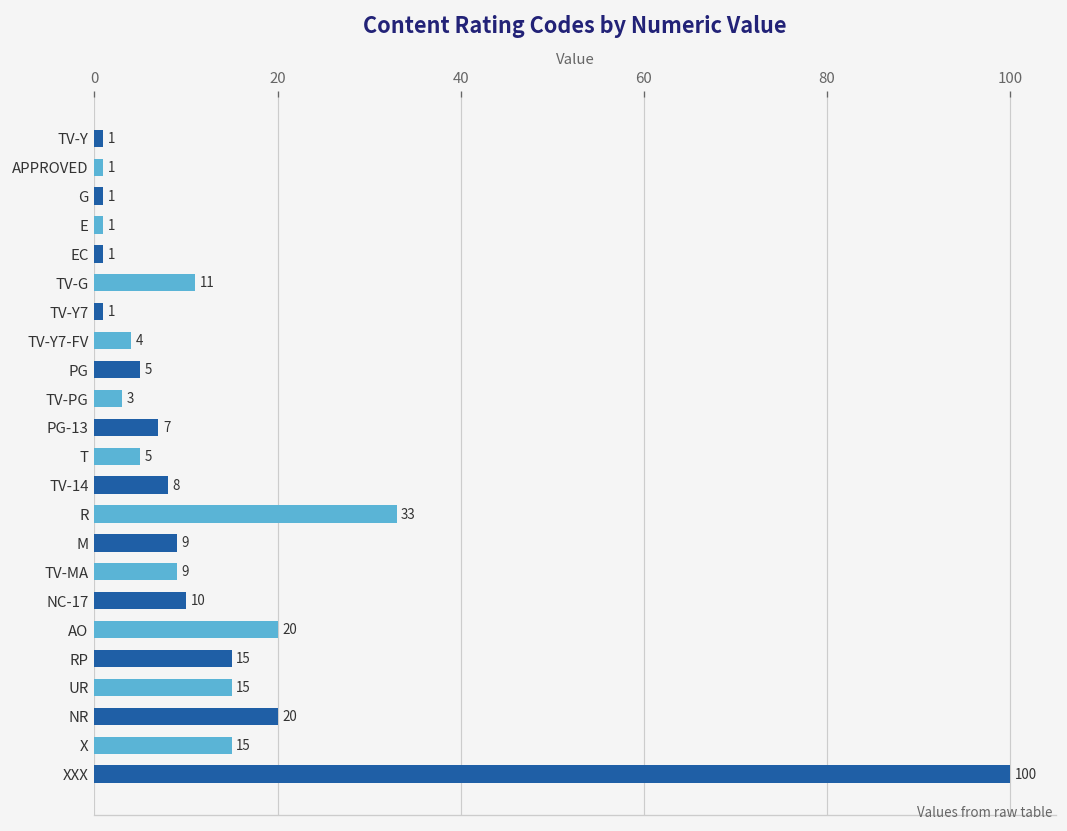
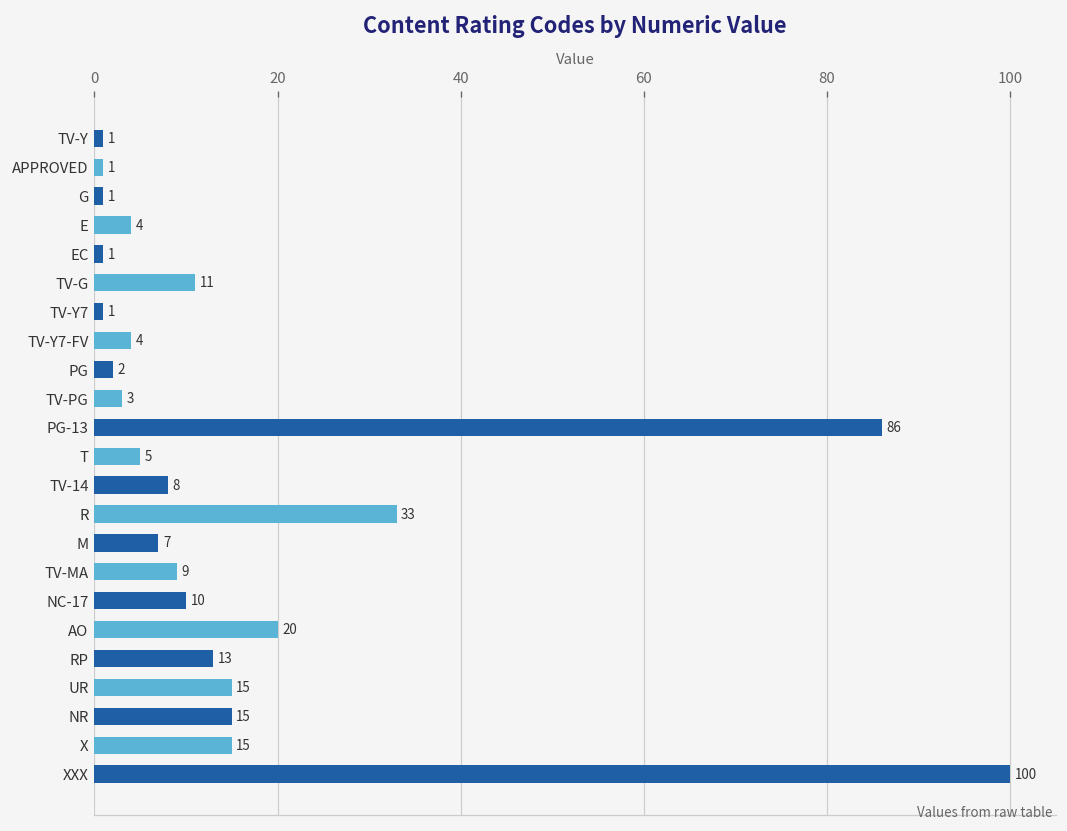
E: 1 -> 4
PG: 5 -> 2
PG-13: 7 -> 86
M: 9 -> 7
RP: 15 -> 13
NR: 20 -> 15
